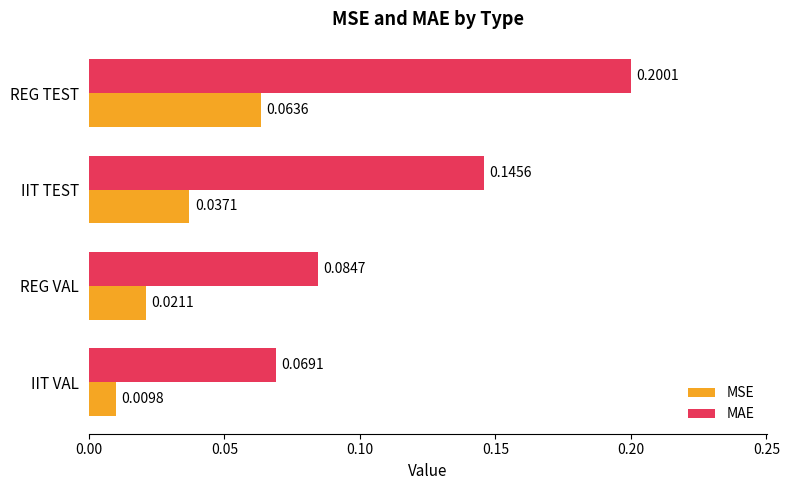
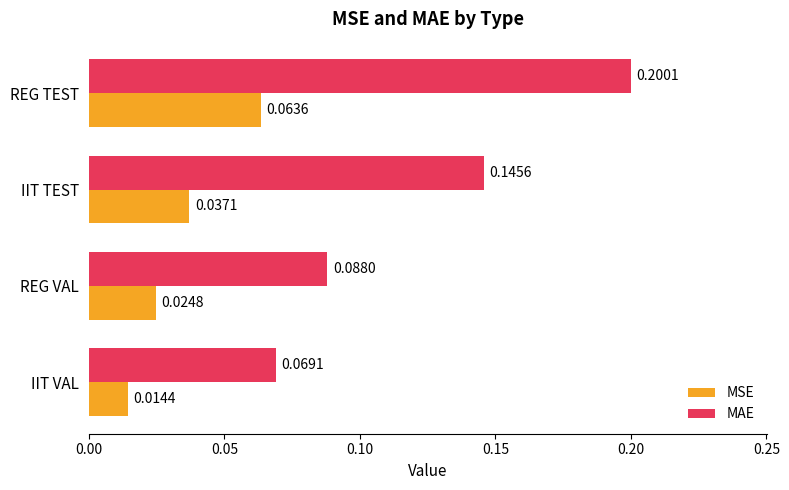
MAE, REG VAL: 0.0847 -> 0.0880
MSE, REG VAL: 0.0211 -> 0.0248
MSE, IIT VAL: 0.0098 -> 0.0144
